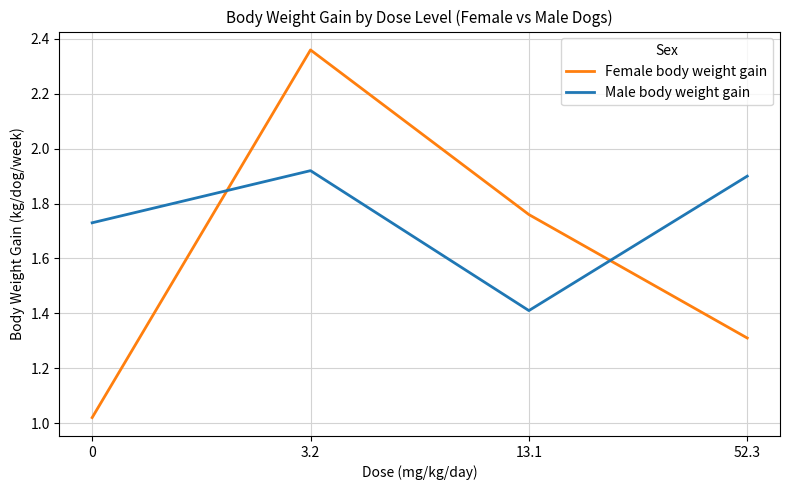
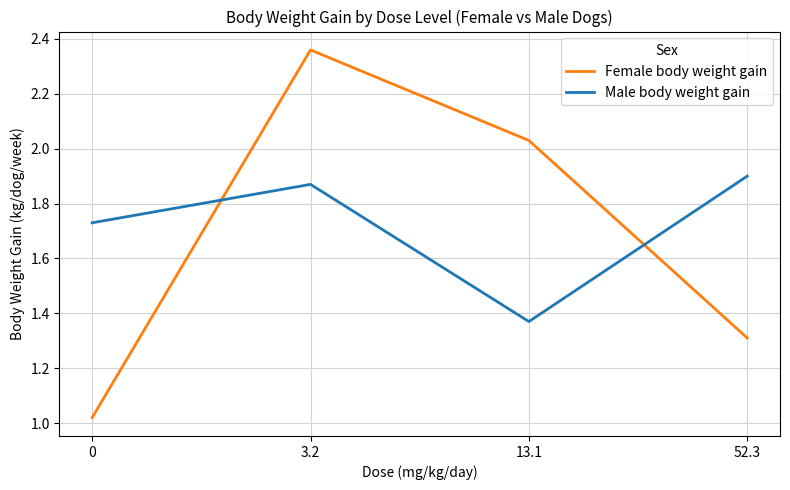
Male body weight gain, 3.2: 1.92 -> 1.87
Female body weight gain, 13.1: 1.76 -> 2.03
Male body weight gain, 13.1: 1.41 -> 1.37
